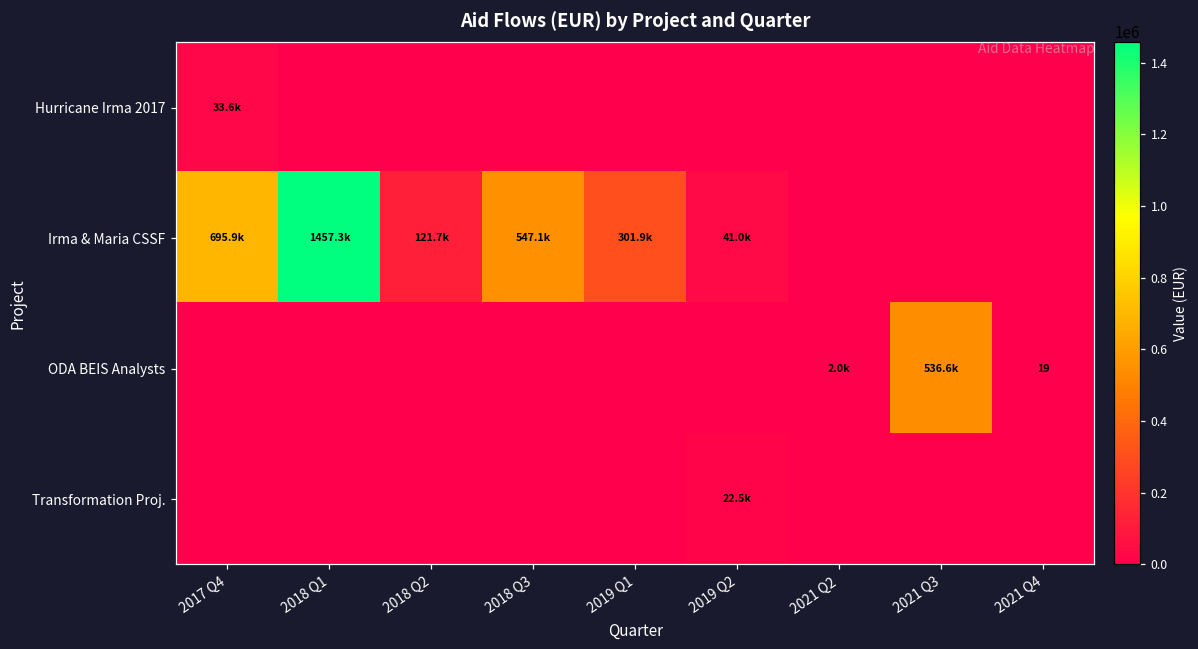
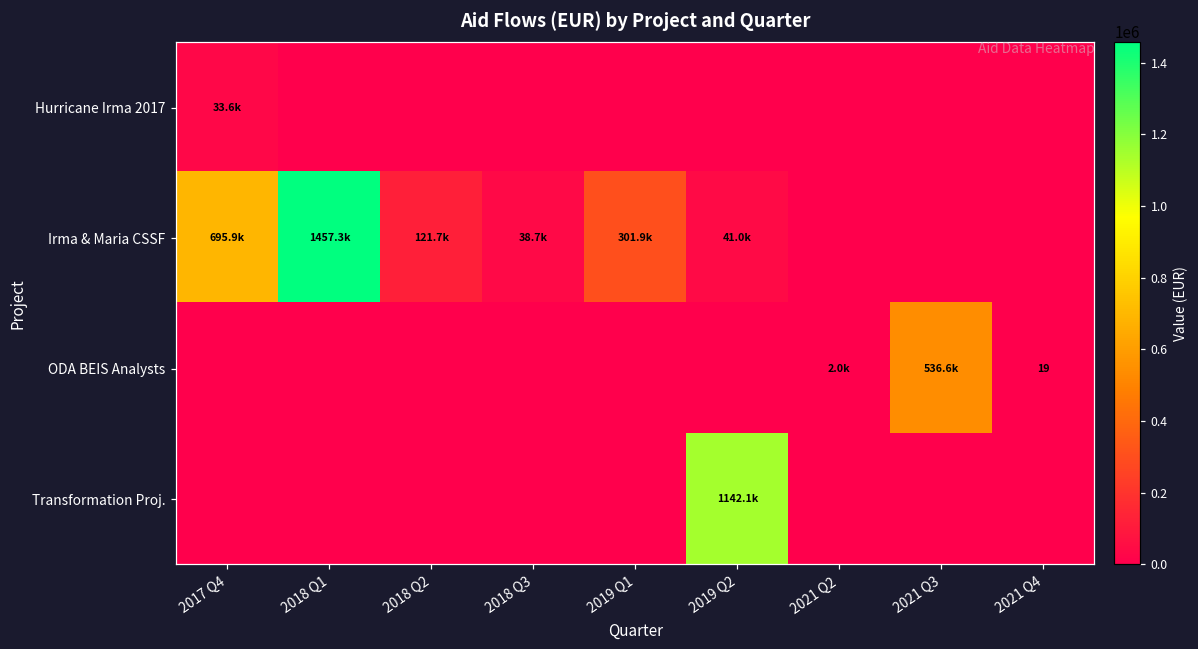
Irma & Maria CSSF, 2018 Q3: 547.1k -> 38.7k
Transformation Proj., 2019 Q2: 22.5k -> 1142.1k
